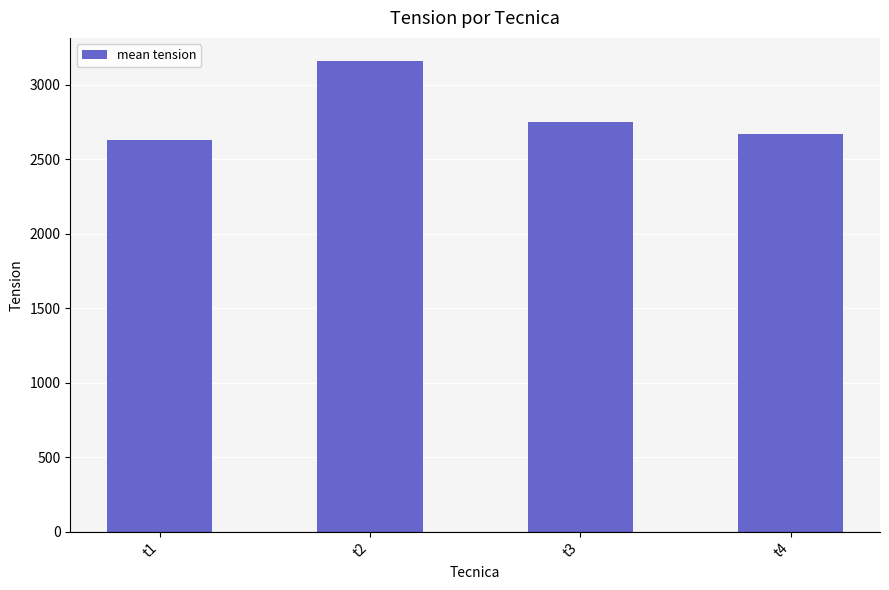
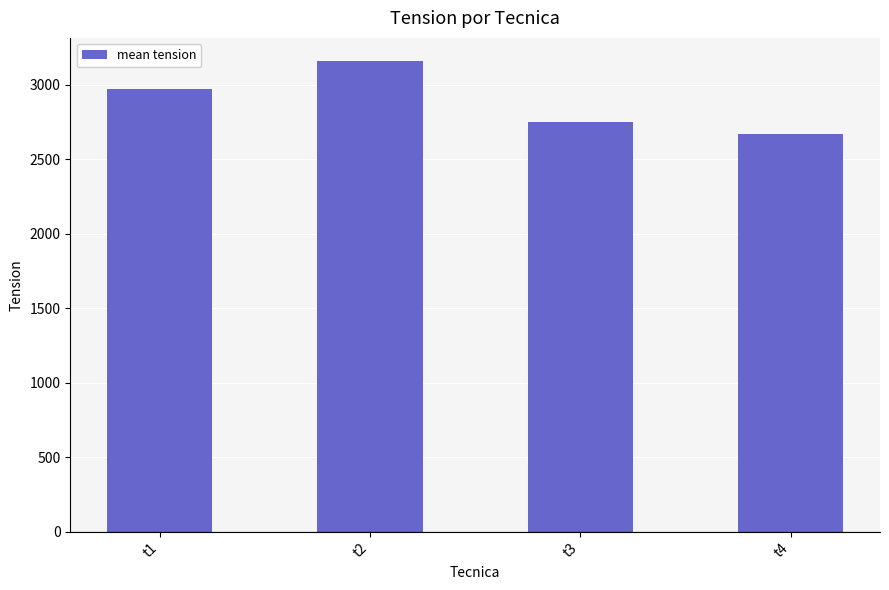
t1: 2630 -> 2970
